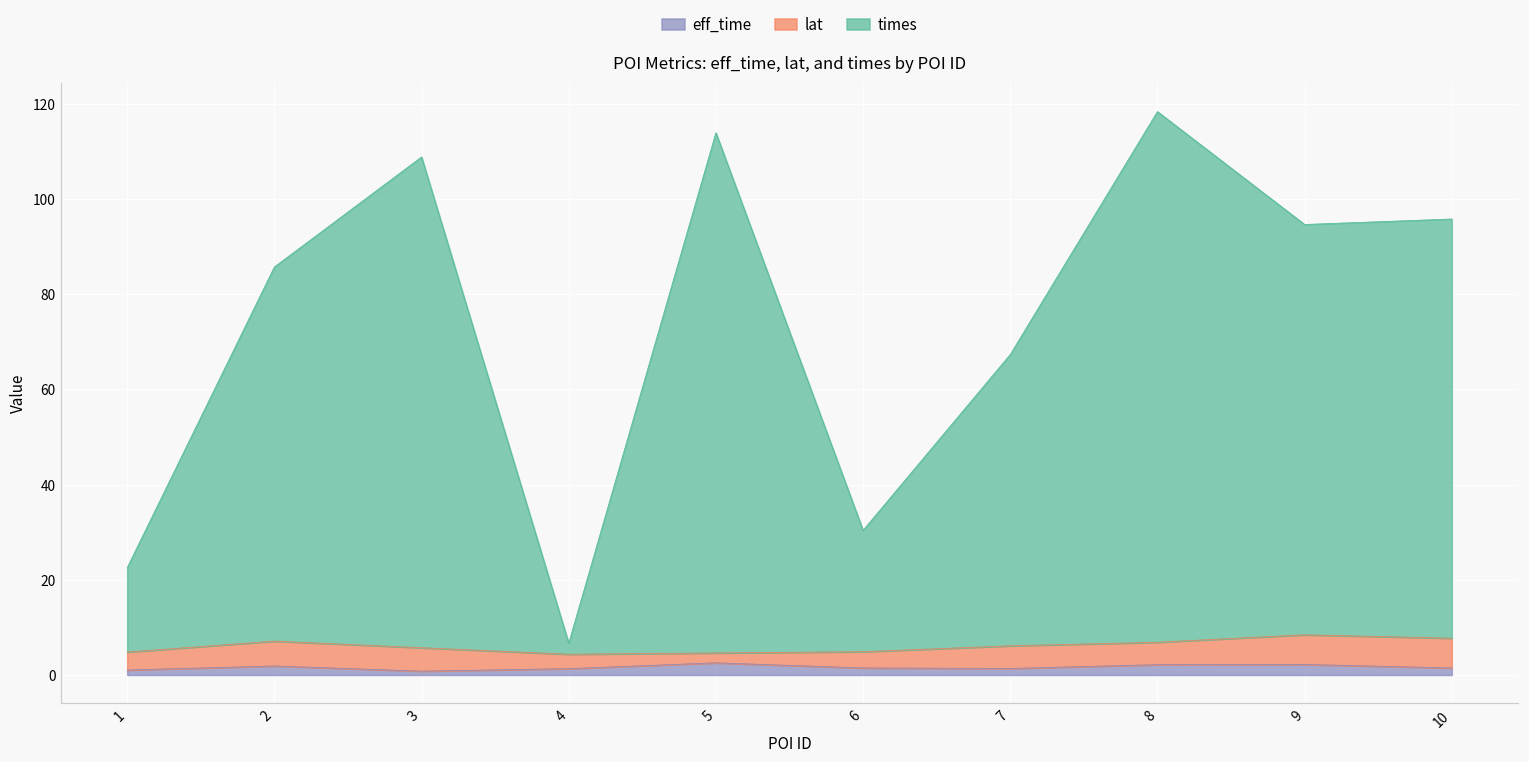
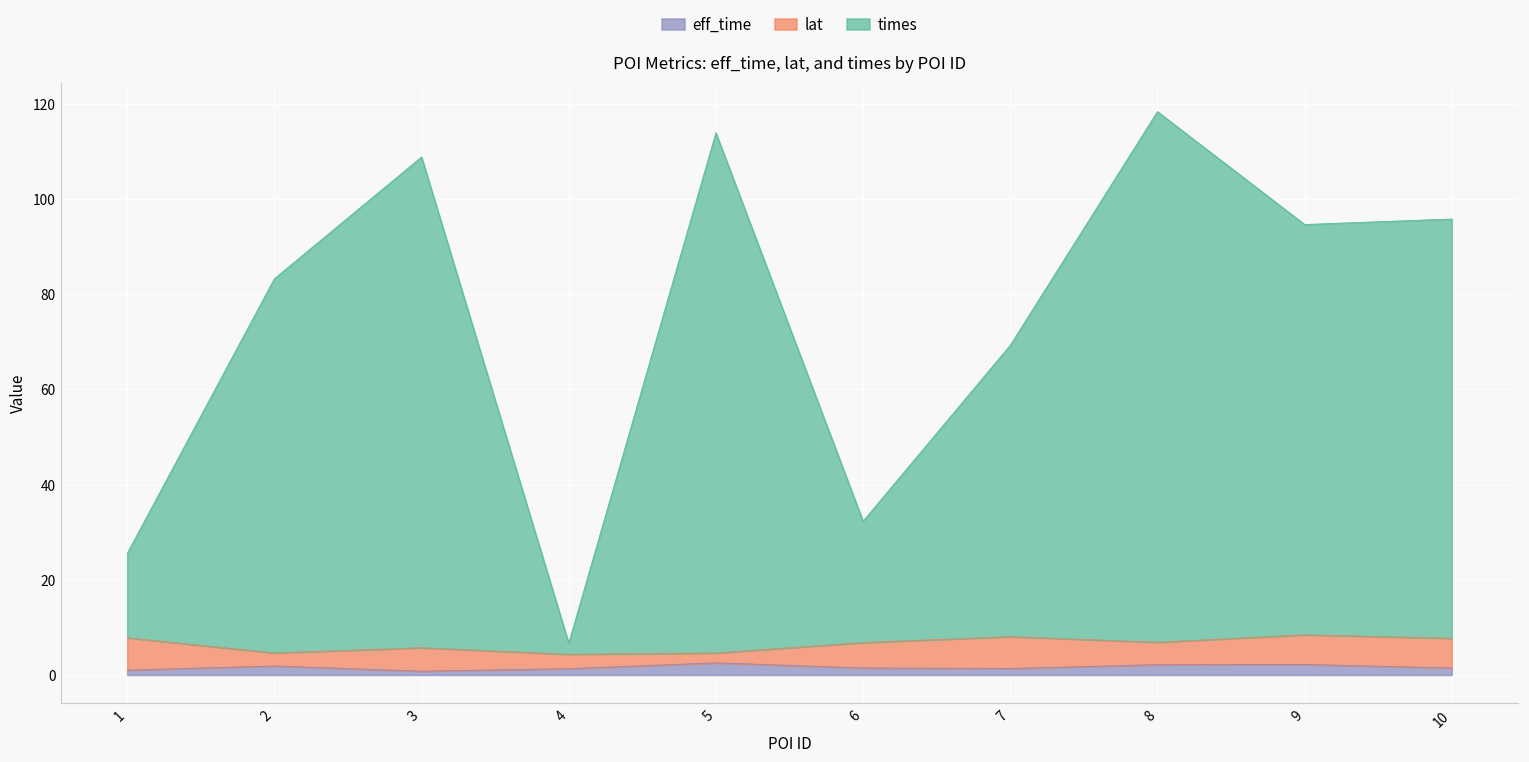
lat, 1: 4 -> 7
lat, 2: 5 -> 3
lat, 6: 3 -> 5
lat, 7: 5 -> 7
